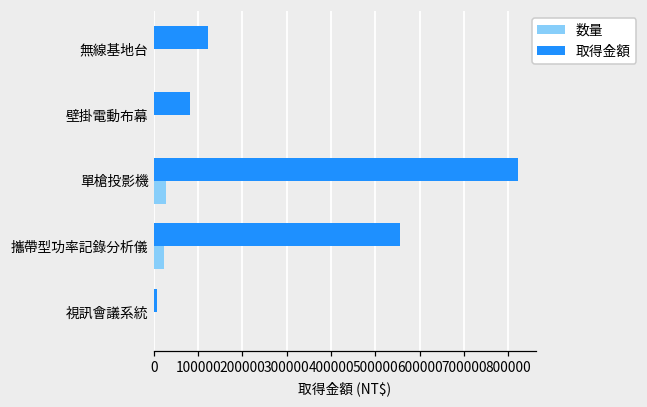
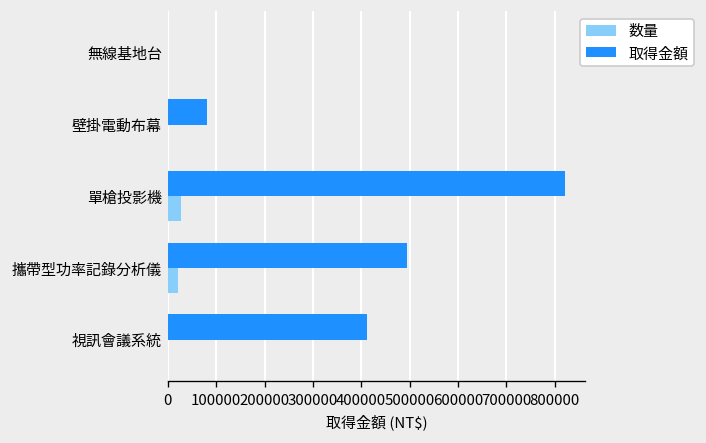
取得金額, 無線基地台: 120000 -> 0
取得金額, 攜帶型功率記錄分析儀: 560000 -> 490000
取得金額, 視訊會議系統: 10000 -> 410000
